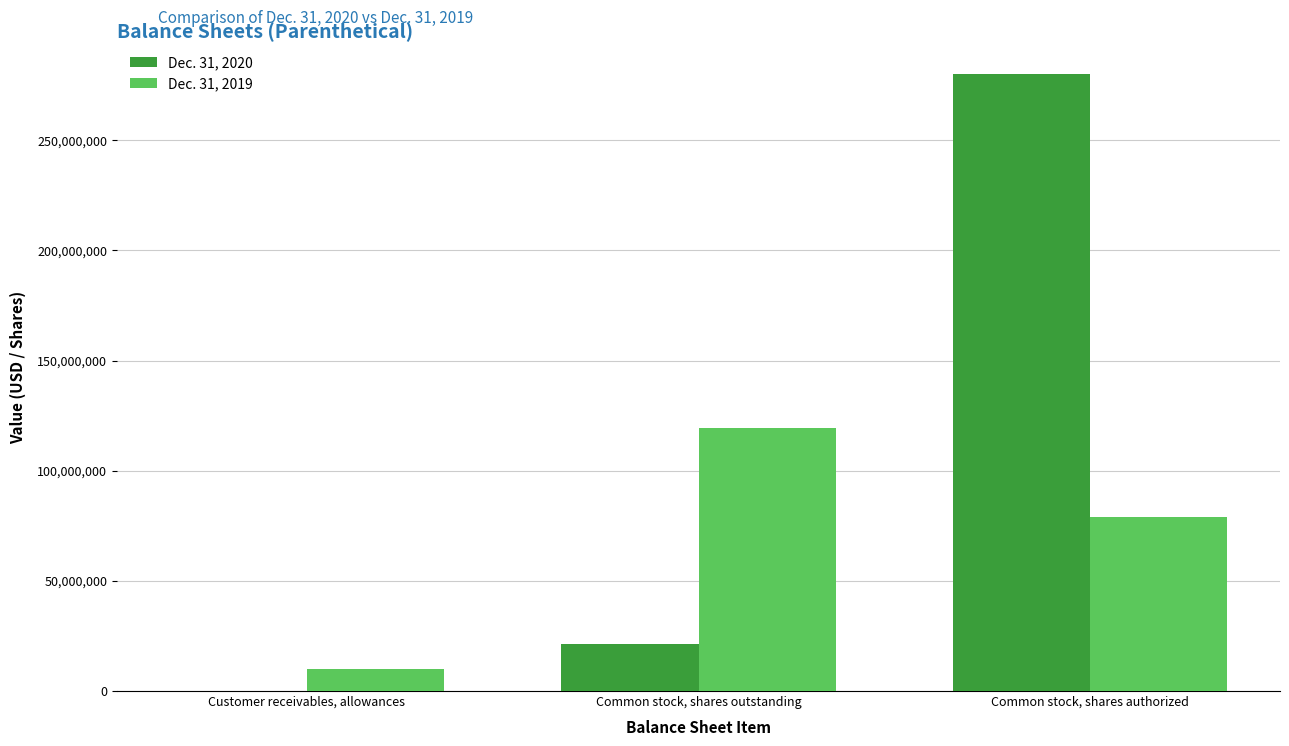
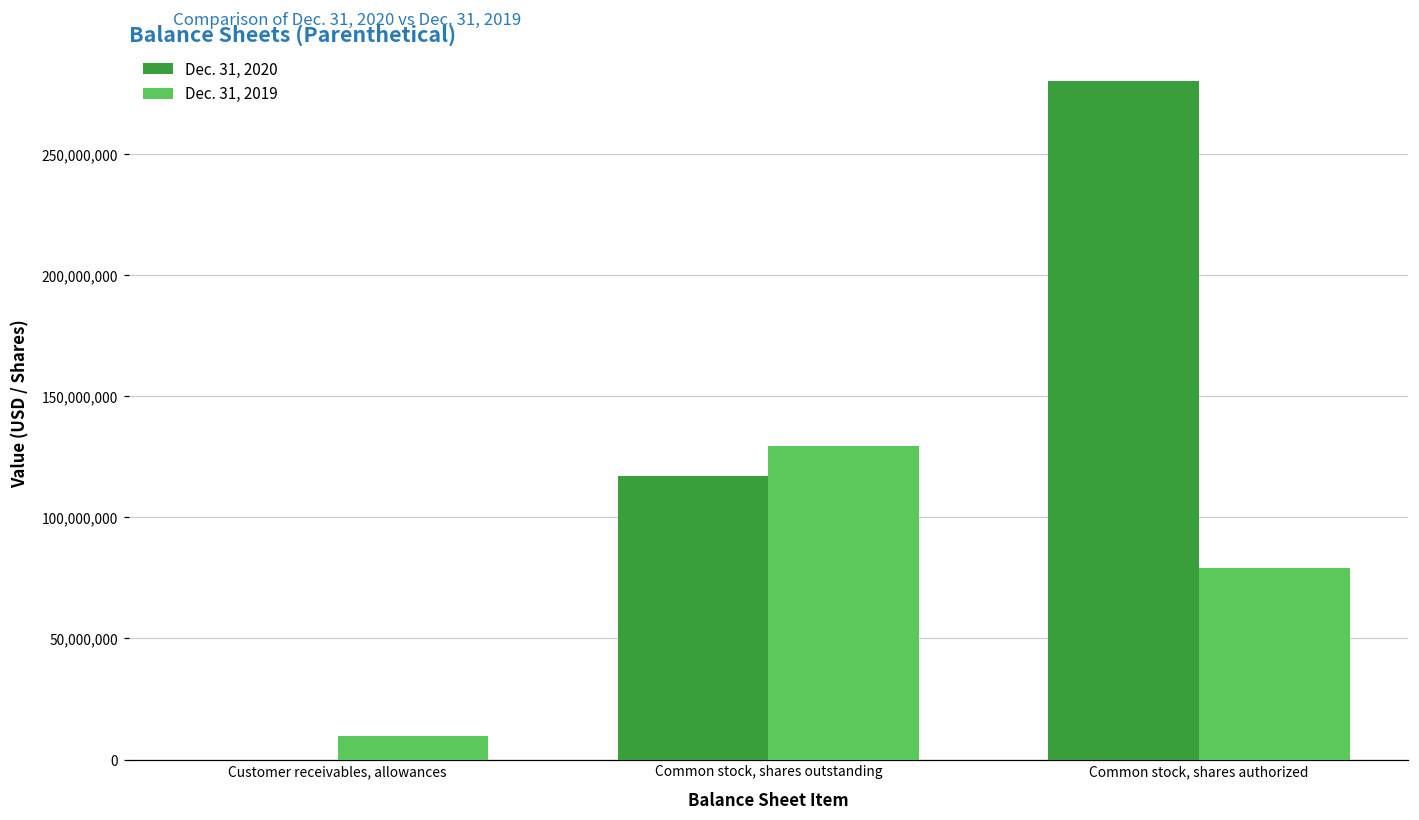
Dec. 31, 2020, Common stock, shares outstanding: 22,000,000 -> 117,000,000
Dec. 31, 2019, Common stock, shares outstanding: 120,000,000 -> 129,000,000
